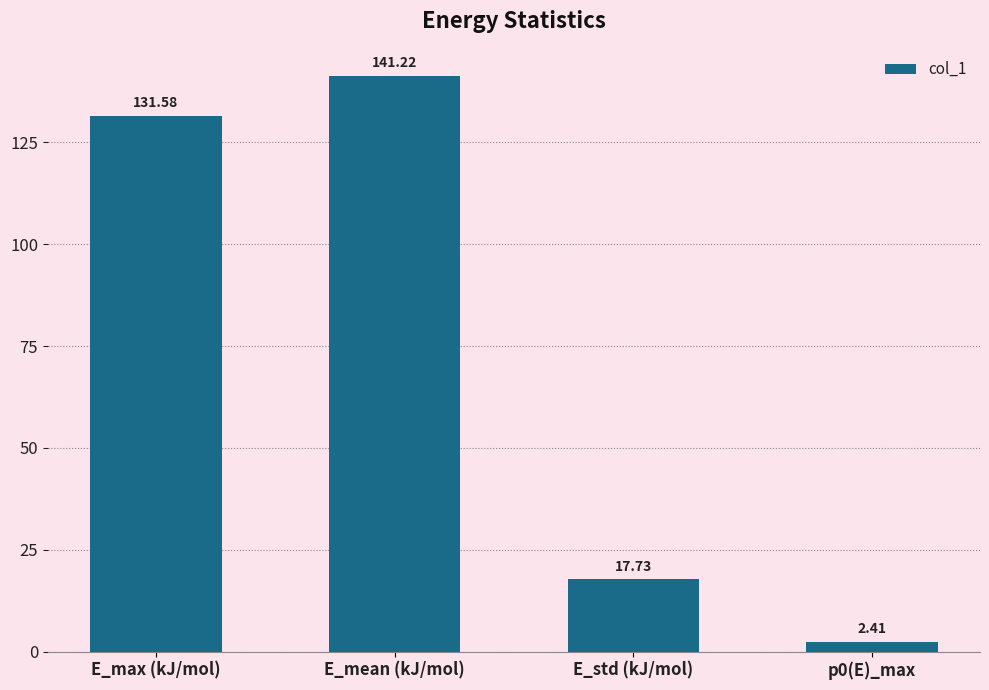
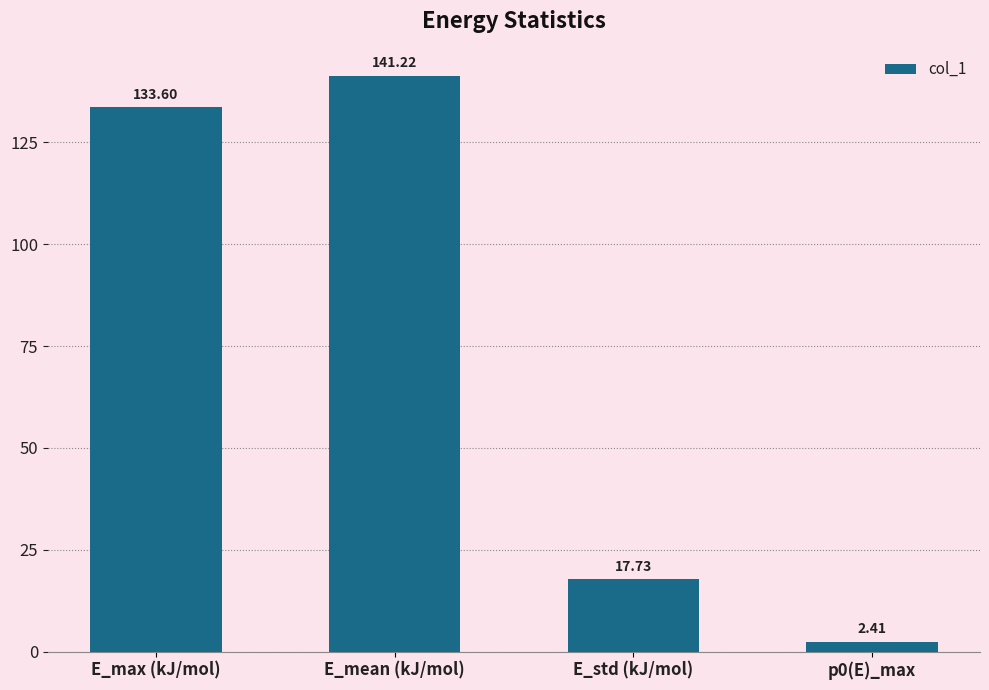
E_max (kJ/mol): 131.58 -> 133.60
